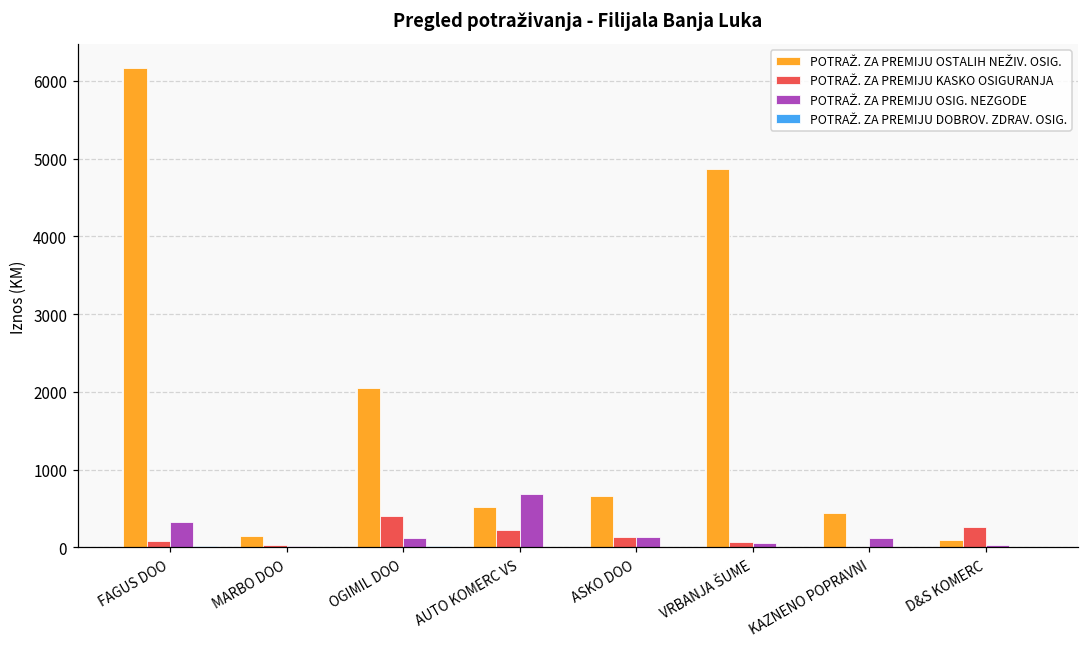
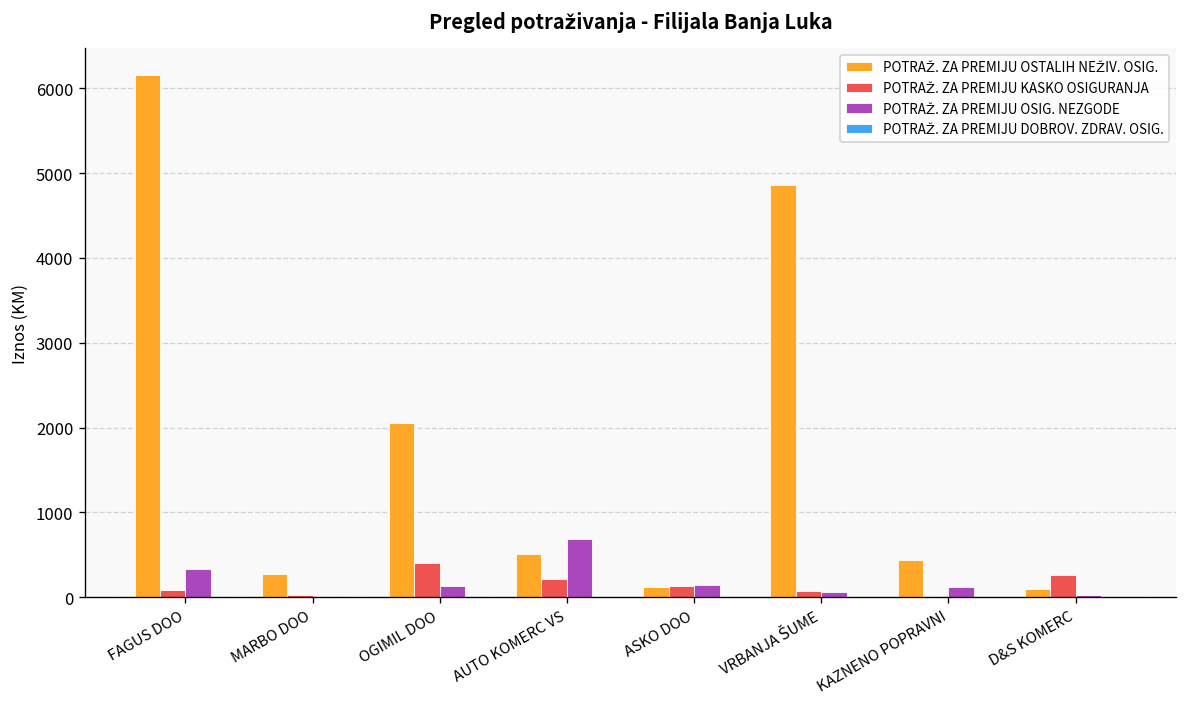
POTRAŽ. ZA PREMIJU OSTALIH NEŽIV. OSIG., MARBO DOO: 100 -> 300
POTRAŽ. ZA PREMIJU OSTALIH NEŽIV. OSIG., ASKO DOO: 700 -> 100
